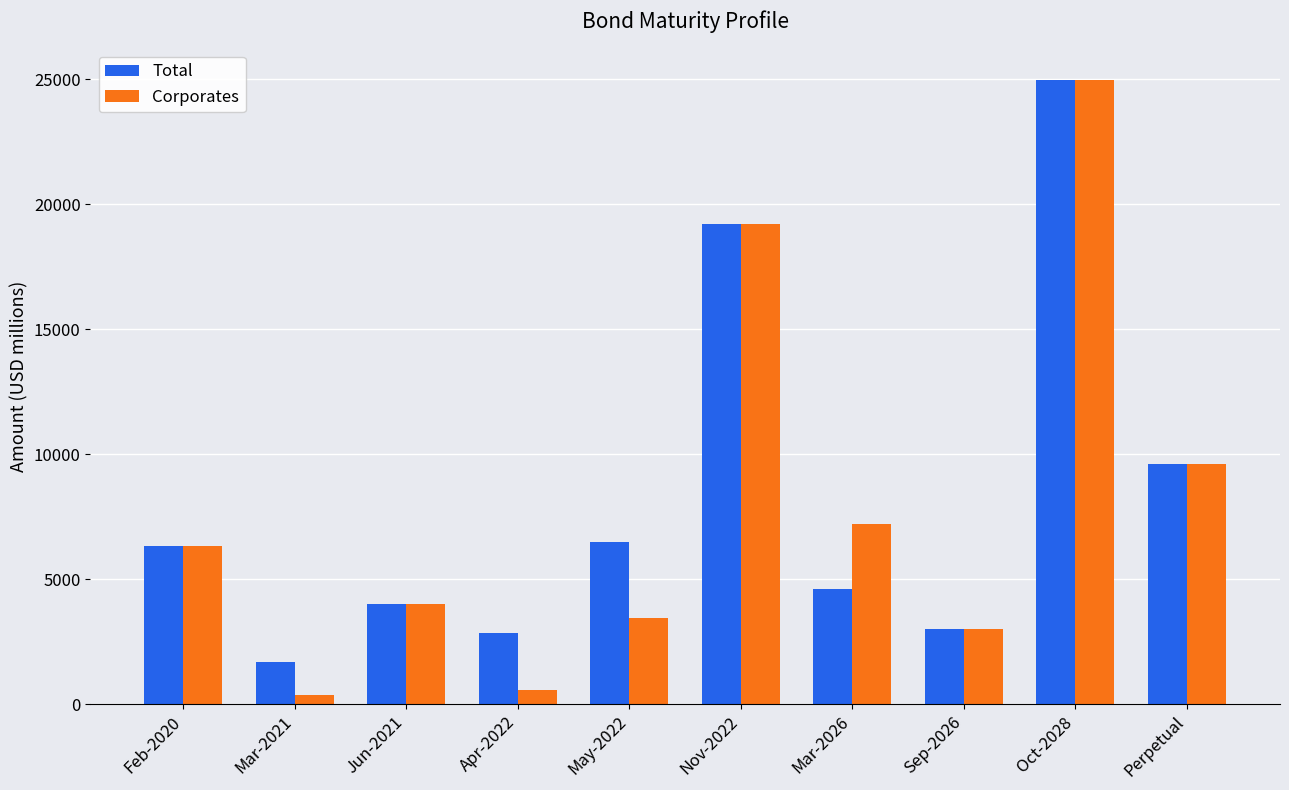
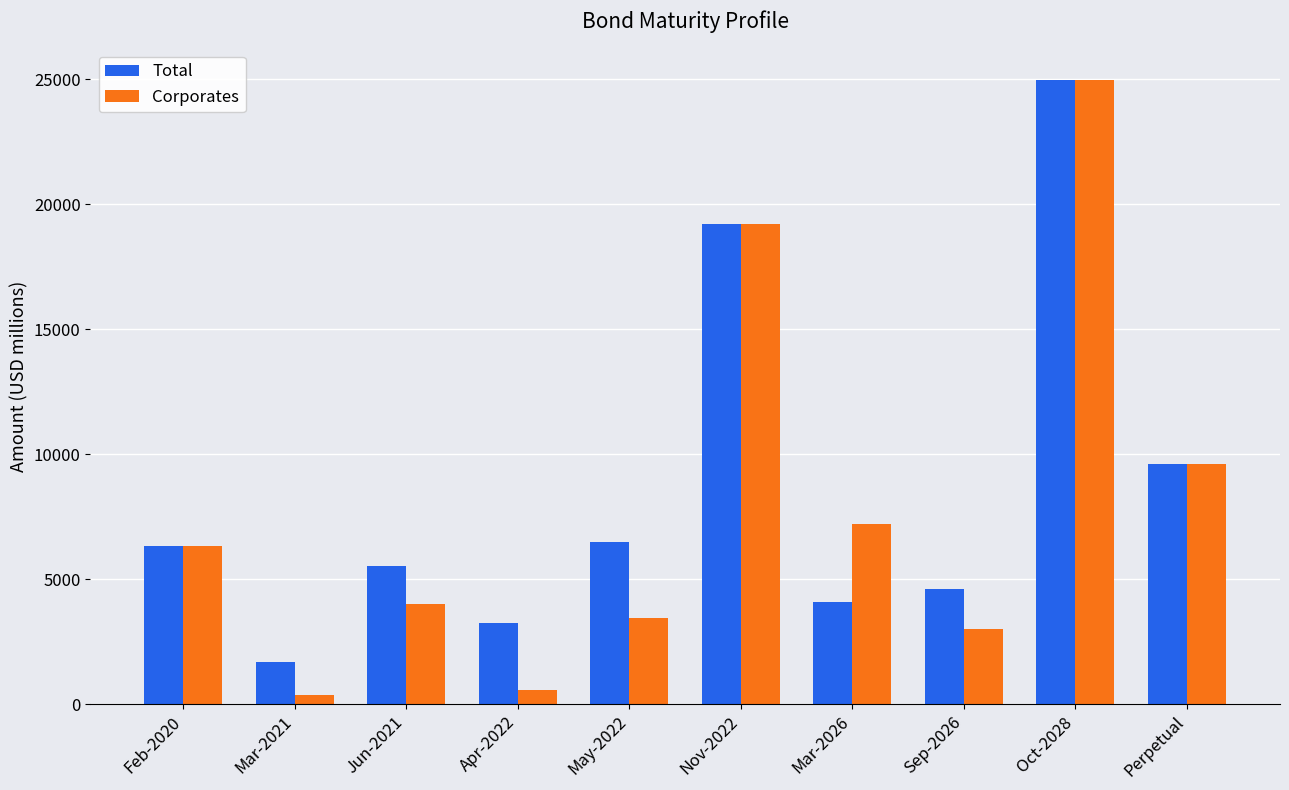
Total, Jun-2021: 4000 -> 5500
Total, Apr-2022: 2800 -> 3200
Total, Mar-2026: 4600 -> 4100
Total, Sep-2026: 3000 -> 4600
